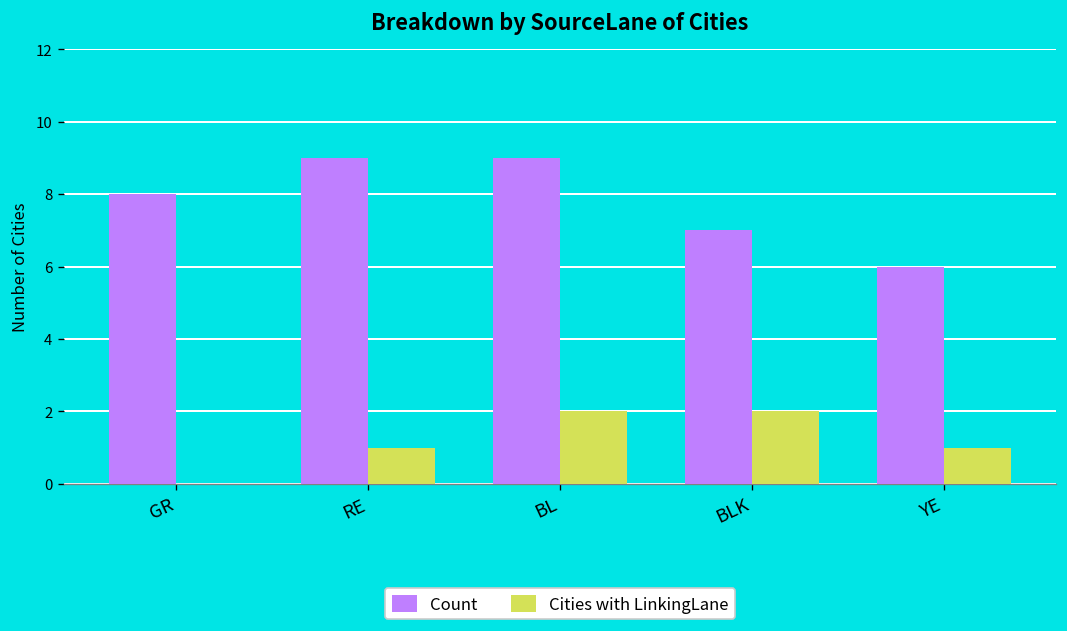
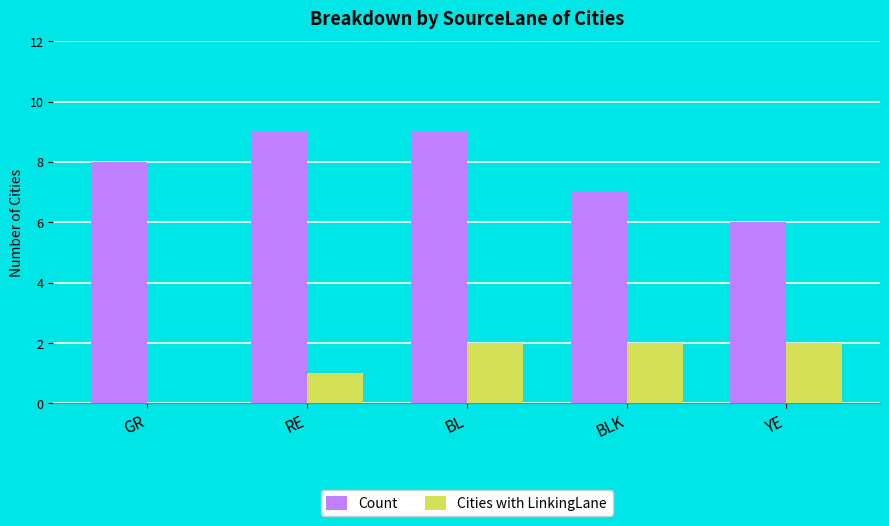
Cities with LinkingLane, YE: 1 -> 2
